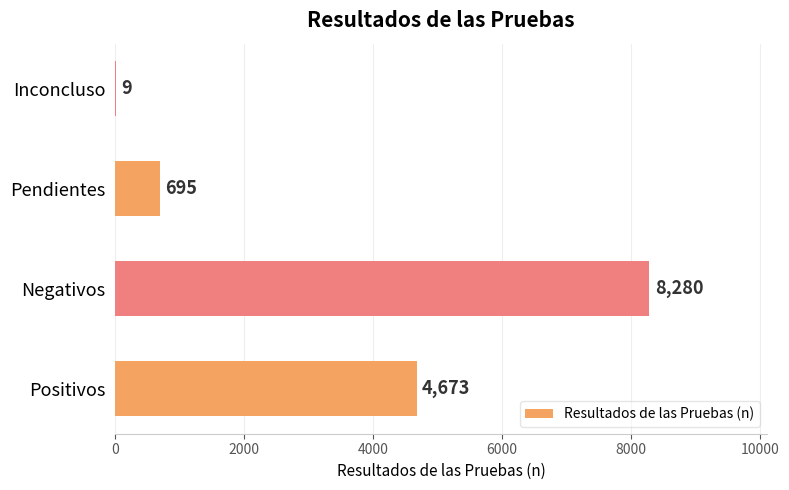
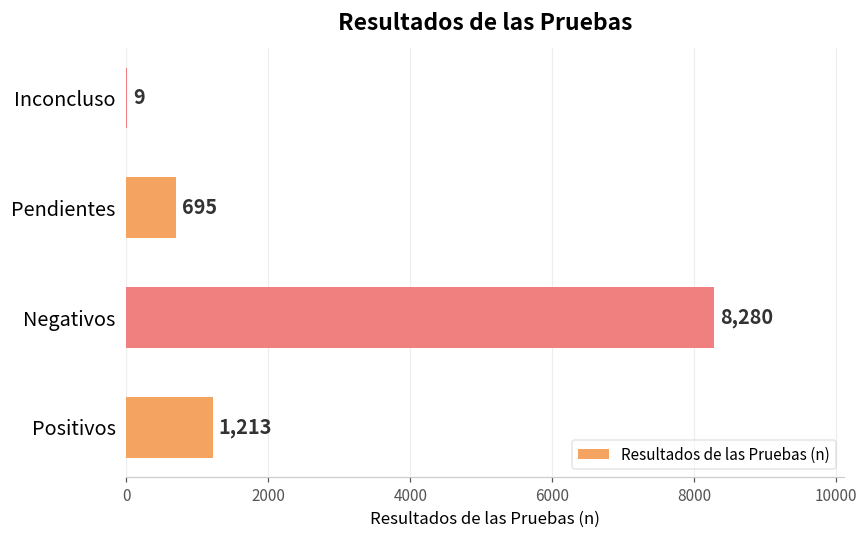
Positivos: 4,673 -> 1,213
